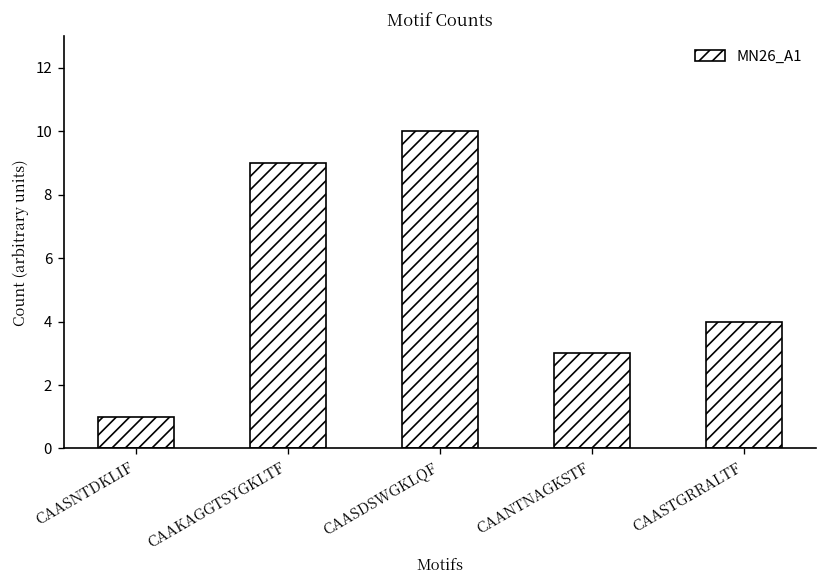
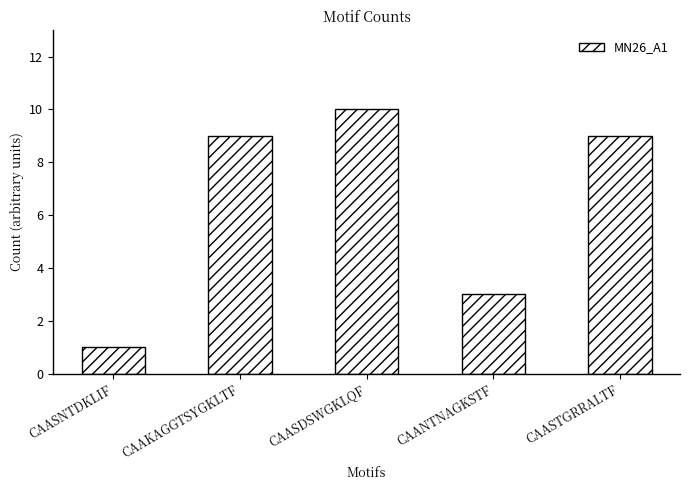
CAASTGRRALTF: 4 -> 9
